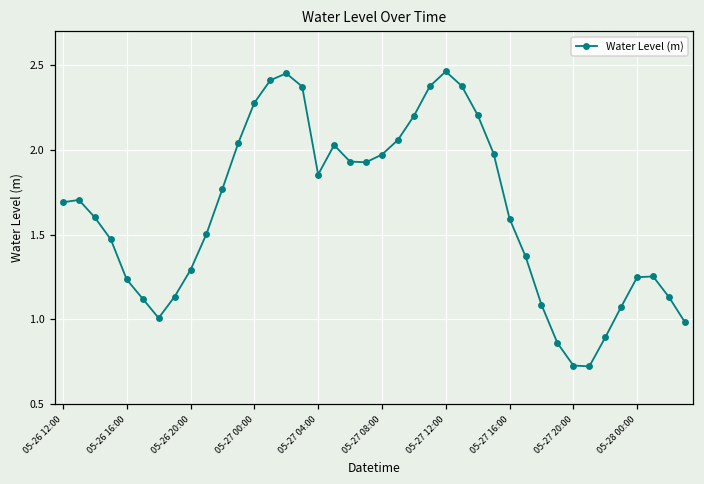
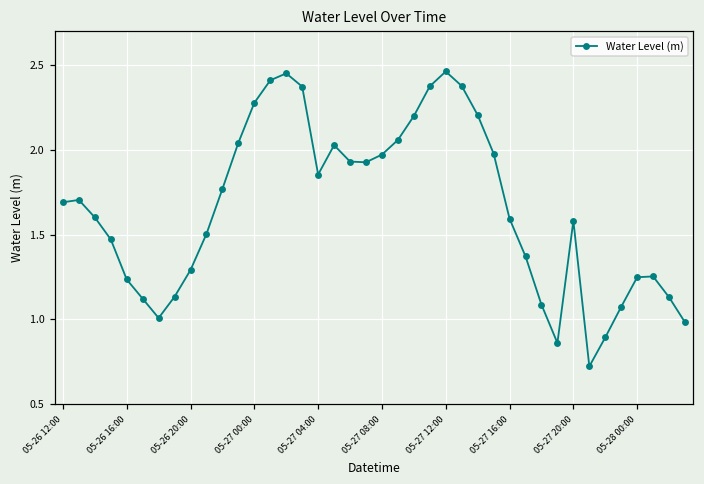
05-27 20:00: 0.73 -> 1.58
